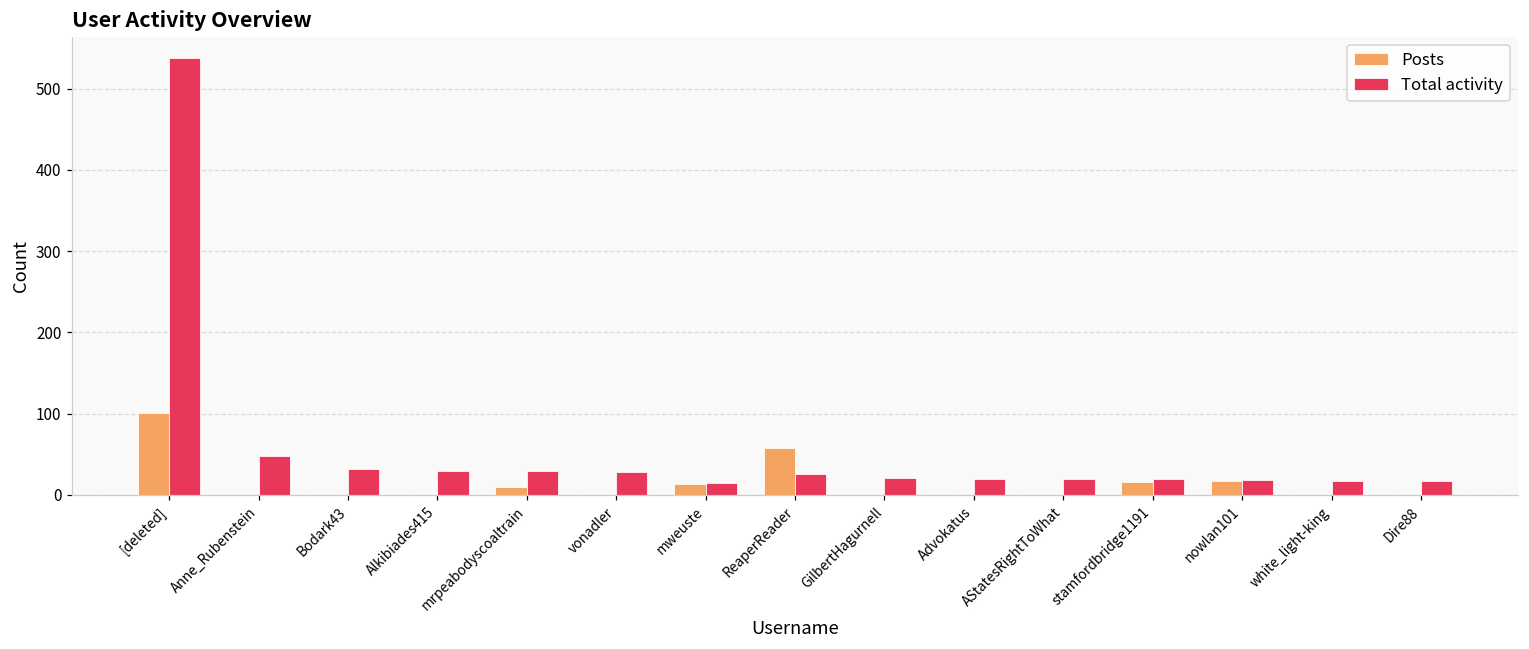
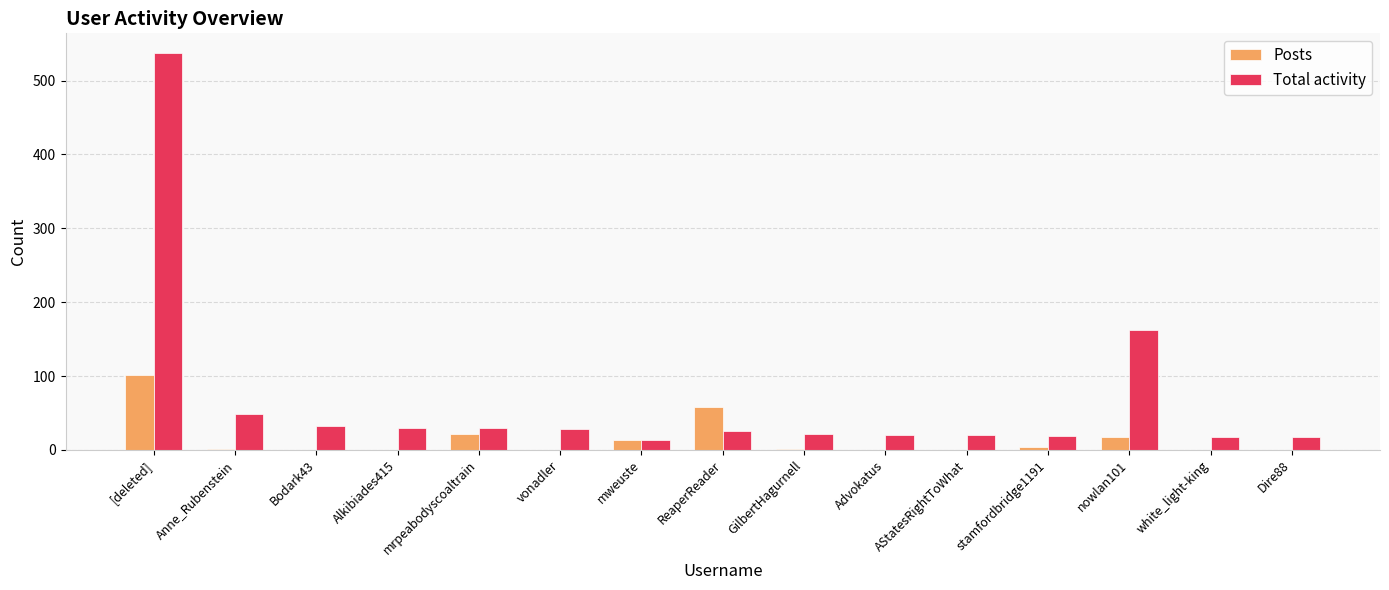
Posts, mrpeabodyscoaltrain: 10 -> 20
Posts, stamfordbridge1191: 20 -> 0
Total activity, nowlan101: 20 -> 160
